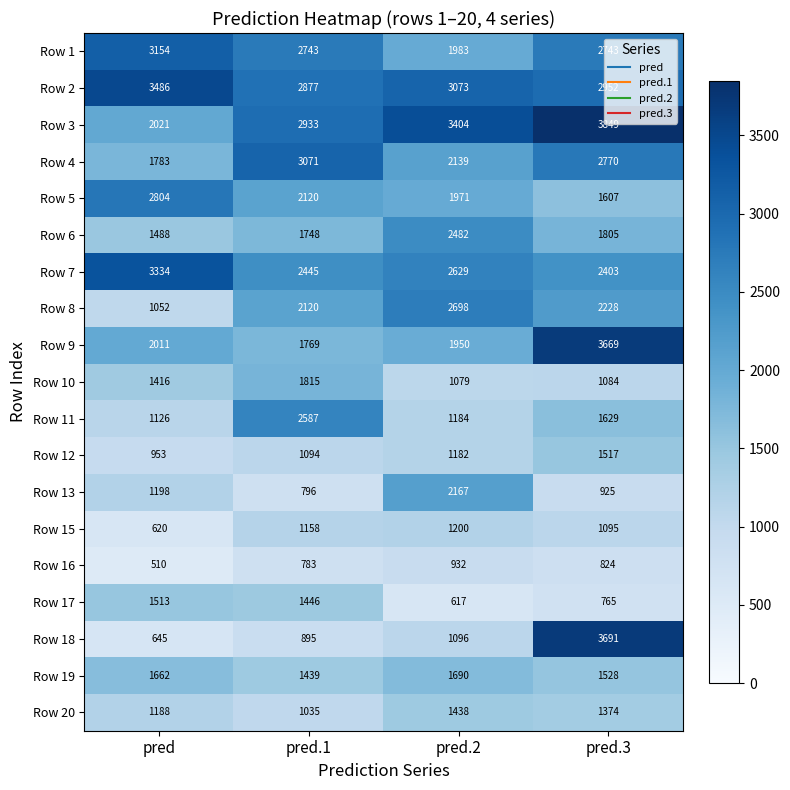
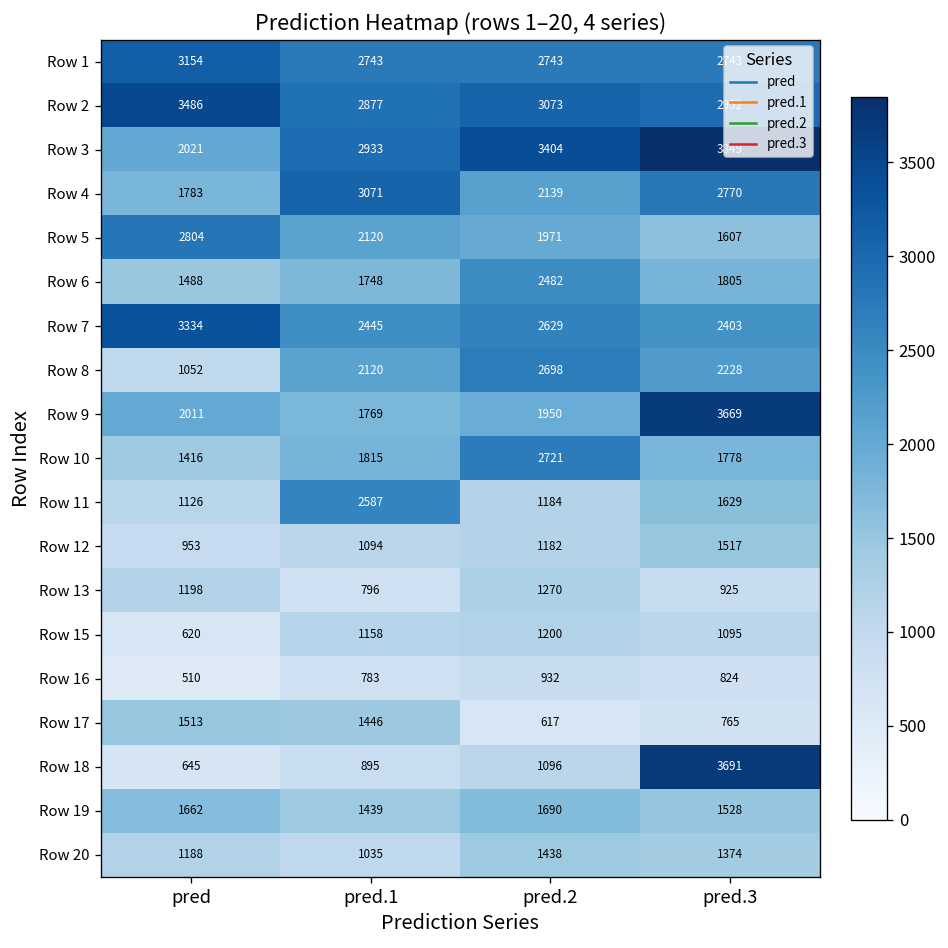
Row 1, pred.2: 1983 -> 2743
Row 10, pred.2: 1079 -> 2721
Row 10, pred.3: 1084 -> 1778
Row 13, pred.2: 2167 -> 1270
